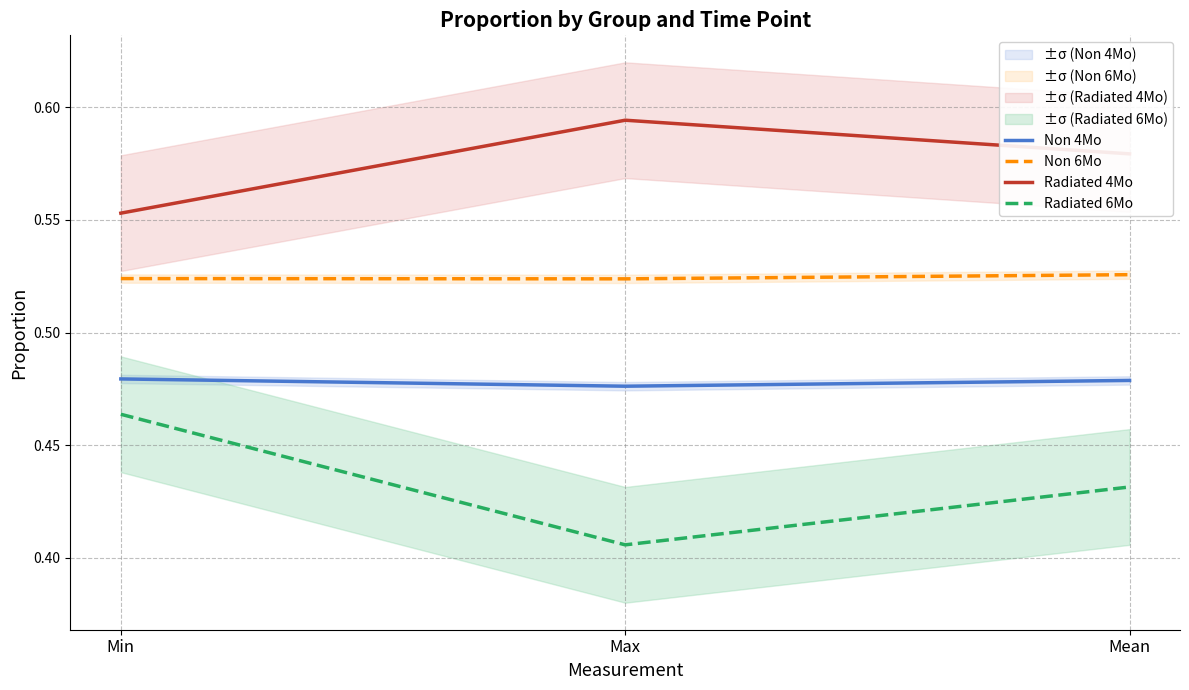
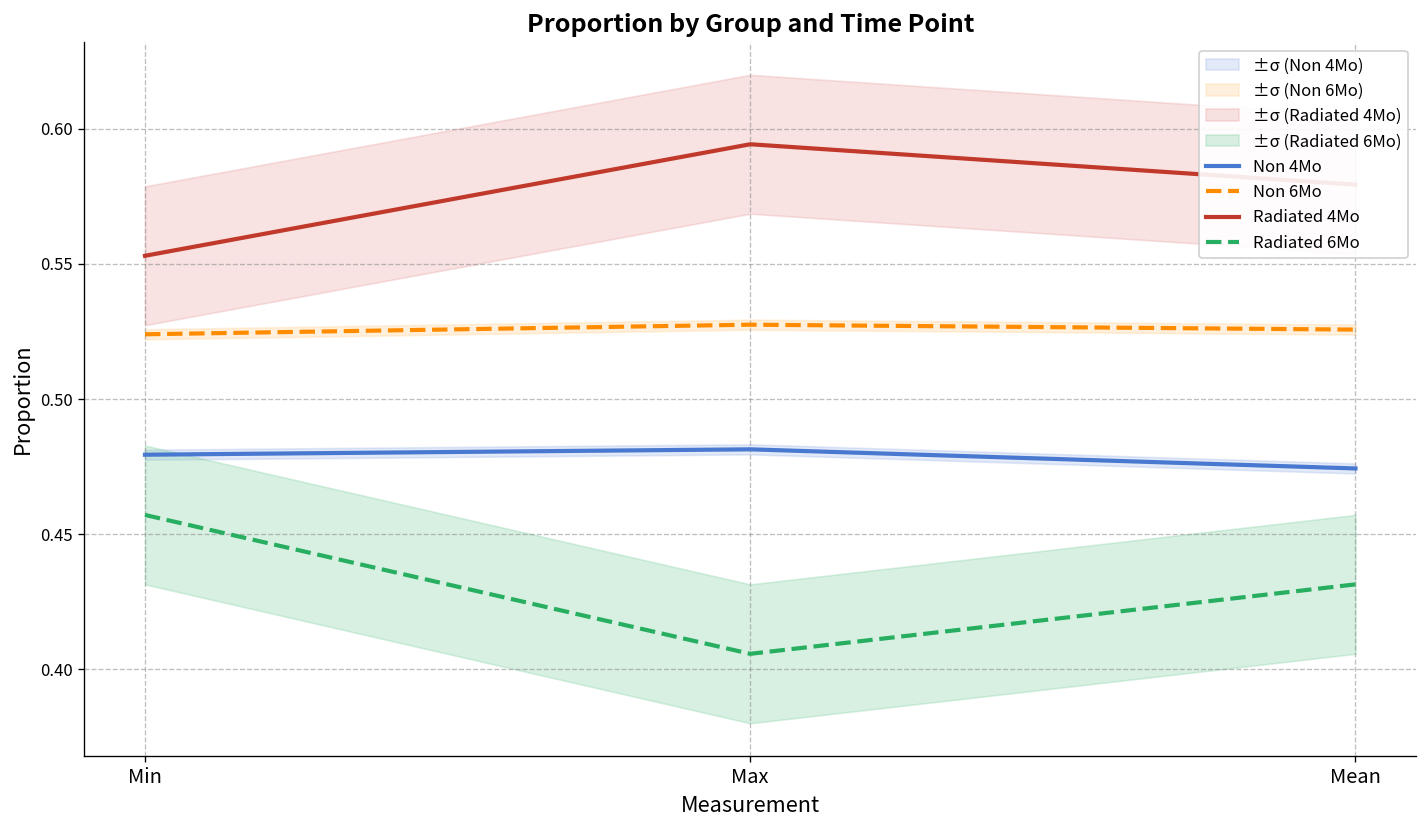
Radiated 6Mo, Min: 0.464 -> 0.457
Non 4Mo, Max: 0.476 -> 0.481
Non 6Mo, Max: 0.524 -> 0.527
Non 4Mo, Mean: 0.479 -> 0.474
